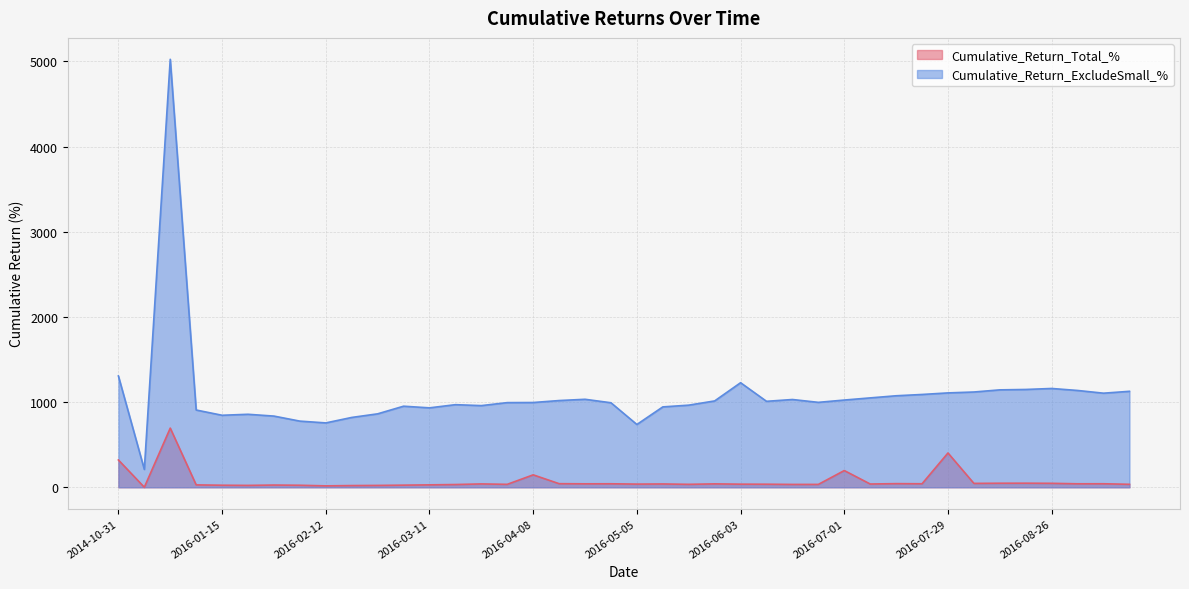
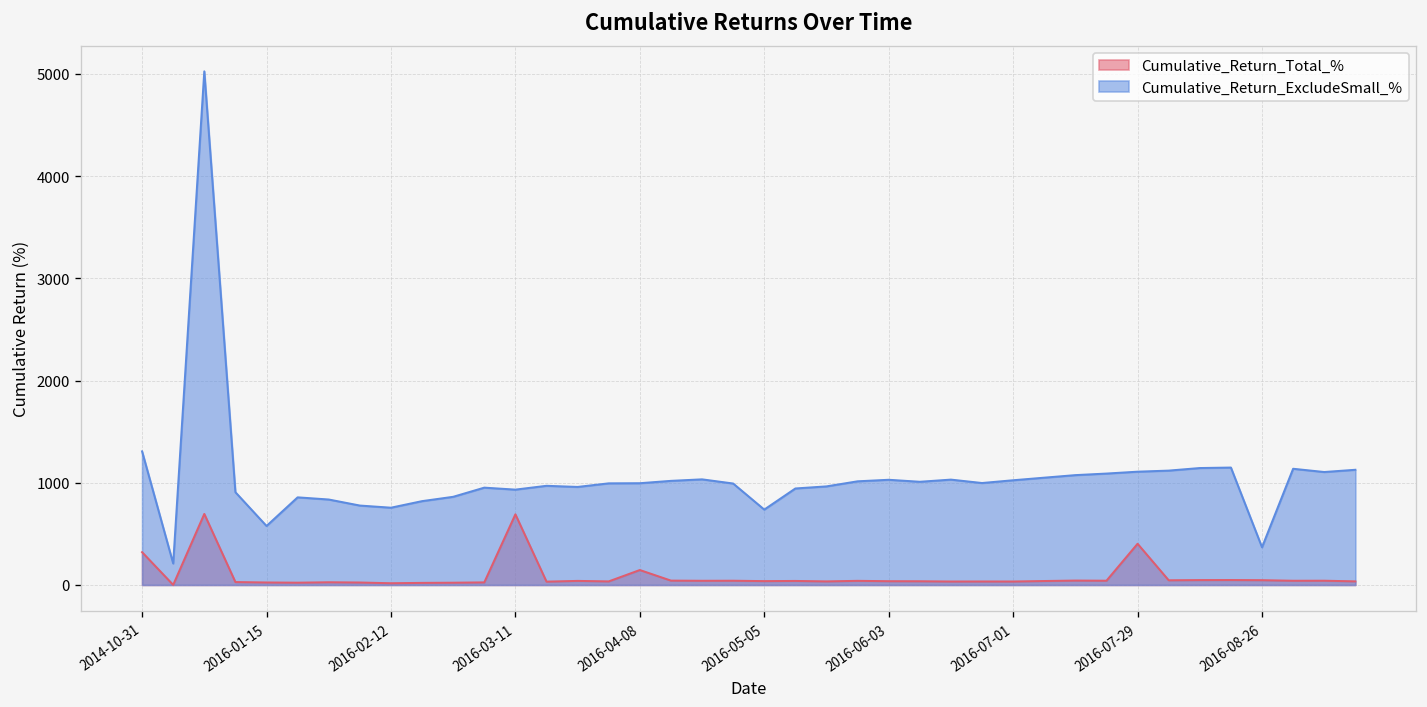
Cumulative_Return_ExcludeSmall_%, 2016-01-15: 800 -> 600
Cumulative_Return_Total_%, 2016-03-11: 0 -> 700
Cumulative_Return_ExcludeSmall_%, 2016-06-03: 1200 -> 1000
Cumulative_Return_Total_%, 2016-07-01: 200 -> 0
Cumulative_Return_ExcludeSmall_%, 2016-08-26: 1200 -> 400
